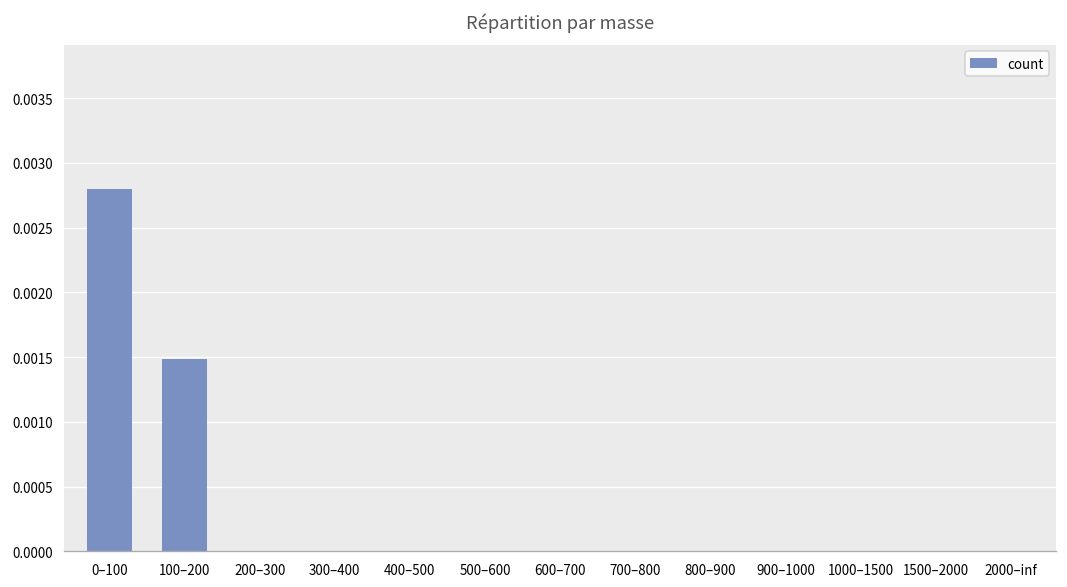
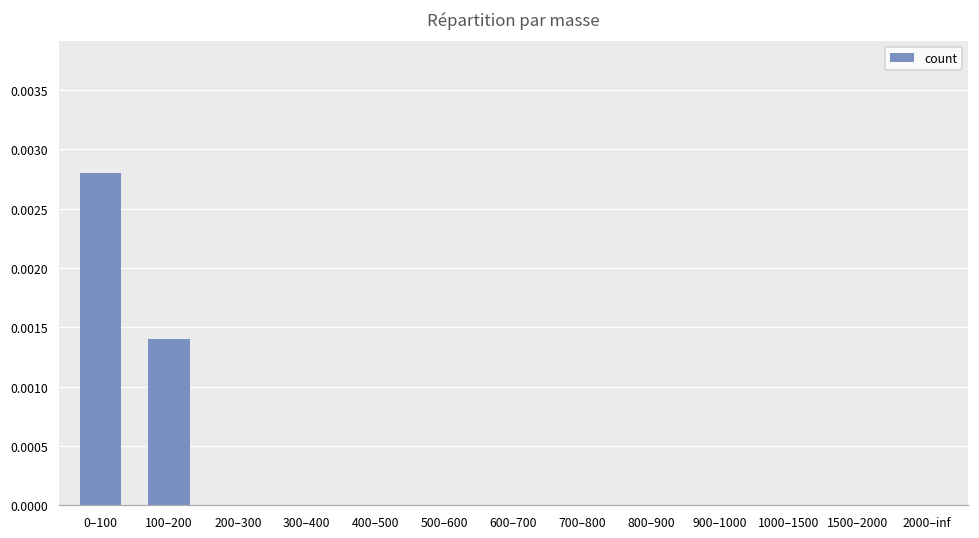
100–200: 0.00148 -> 0.00140
